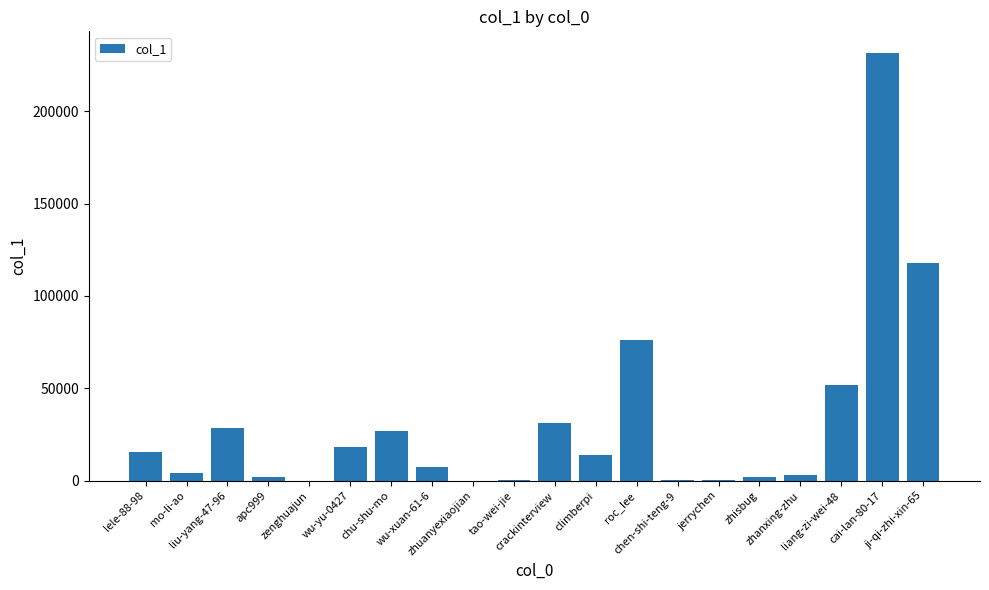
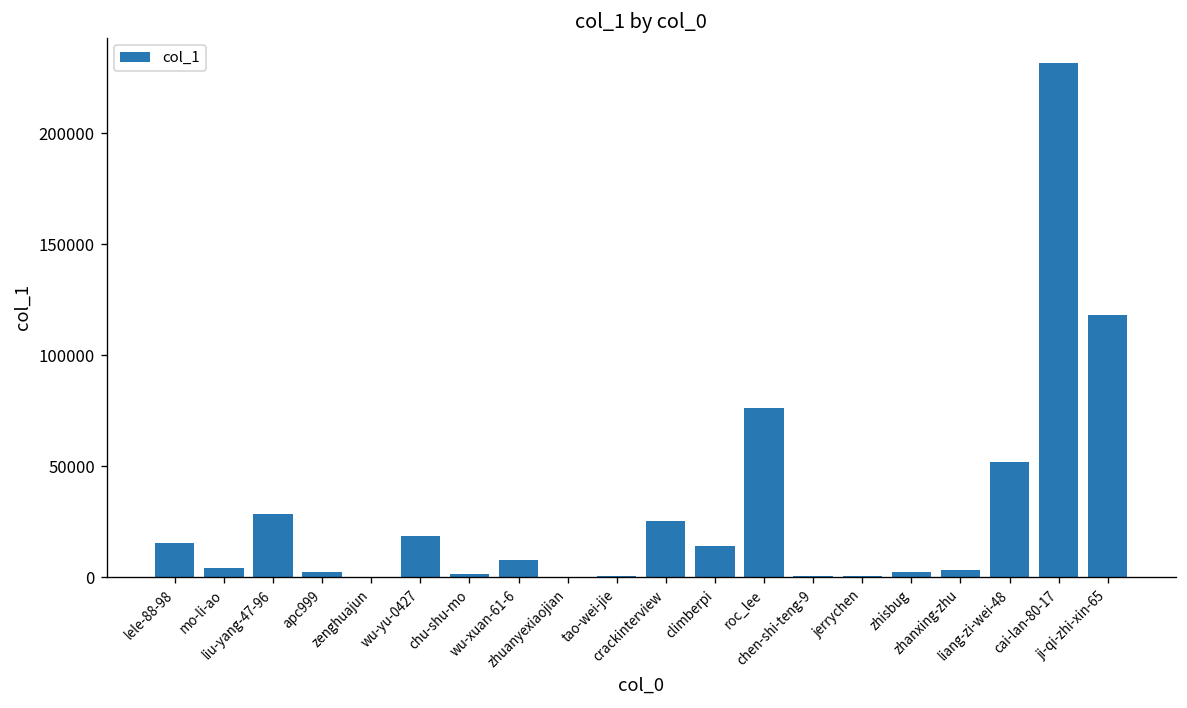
chu-shu-mo: 27000 -> 1000
crackinterview: 31000 -> 25000
